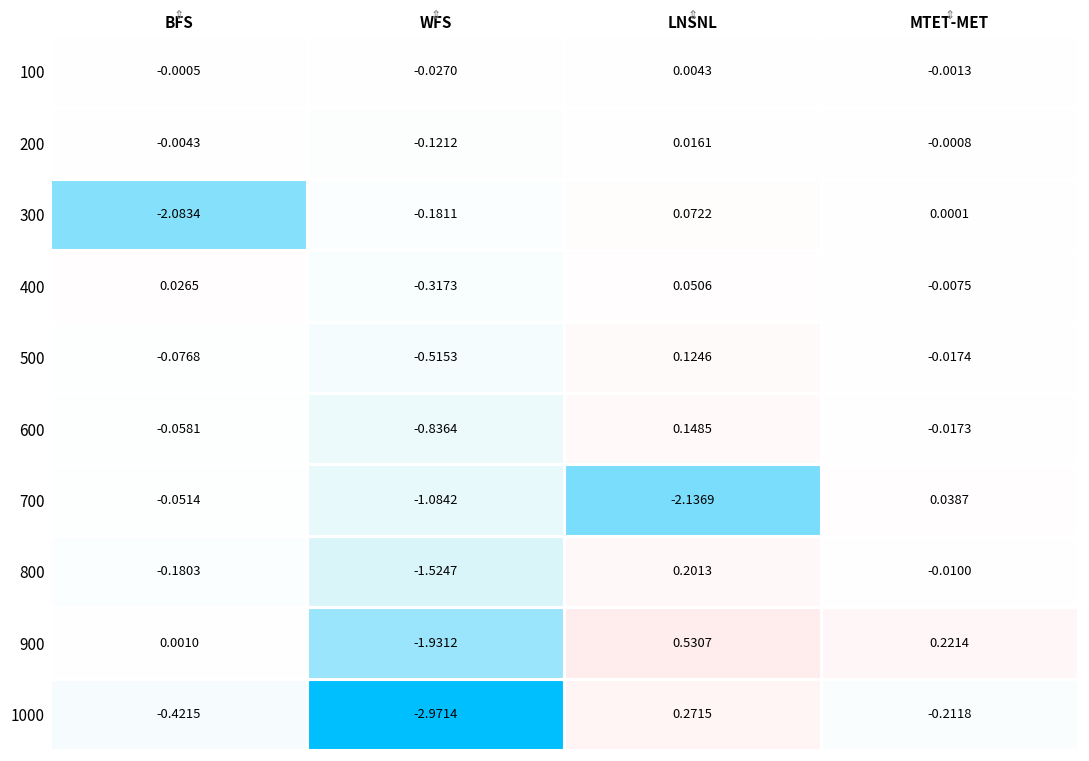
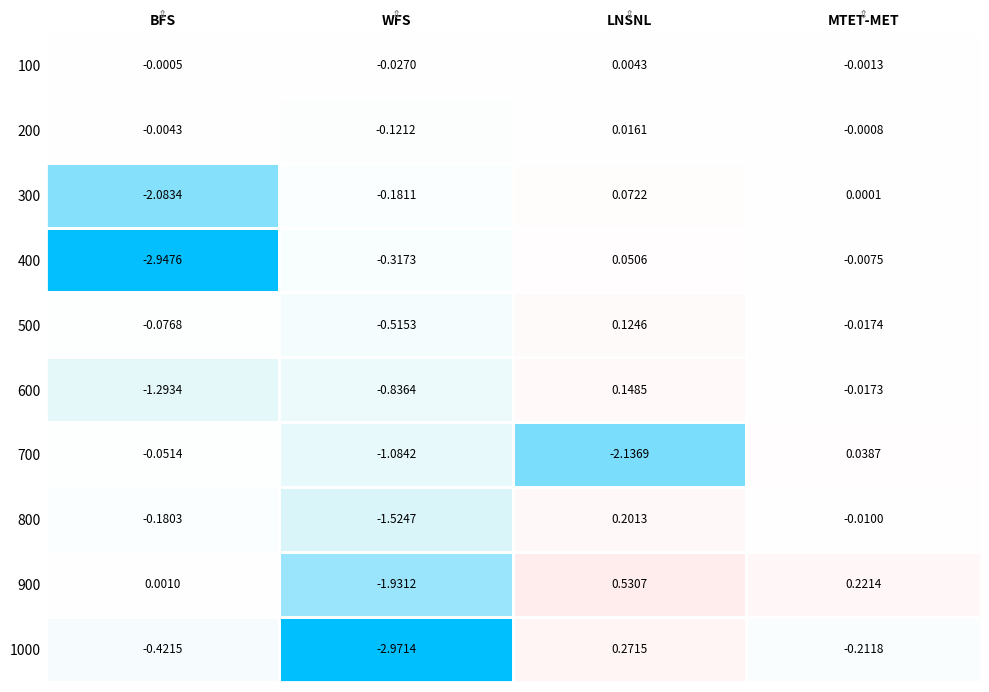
400, BFS: 0.0265 -> -2.9476
600, BFS: -0.0581 -> -1.2934
